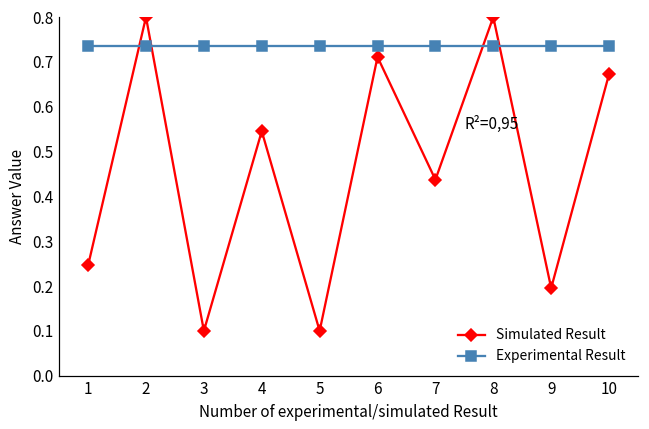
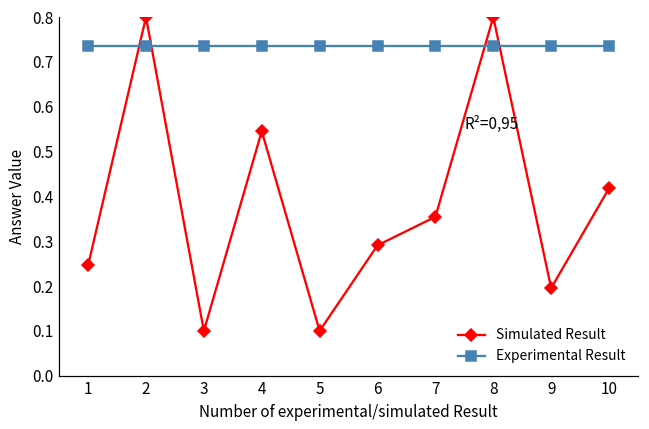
Simulated Result, 6: 0.71 -> 0.29
Simulated Result, 7: 0.44 -> 0.35
Simulated Result, 10: 0.67 -> 0.42
